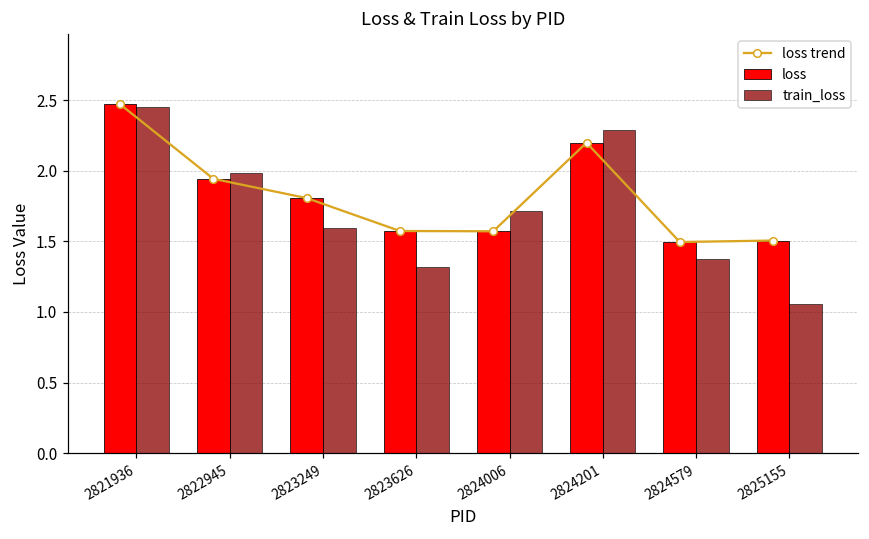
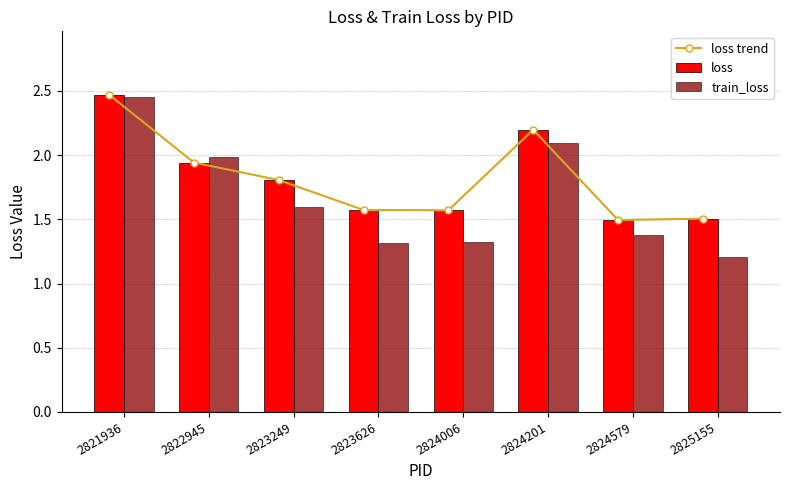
train_loss, 2824006: 1.71 -> 1.32
train_loss, 2824201: 2.29 -> 2.09
train_loss, 2825155: 1.06 -> 1.21
